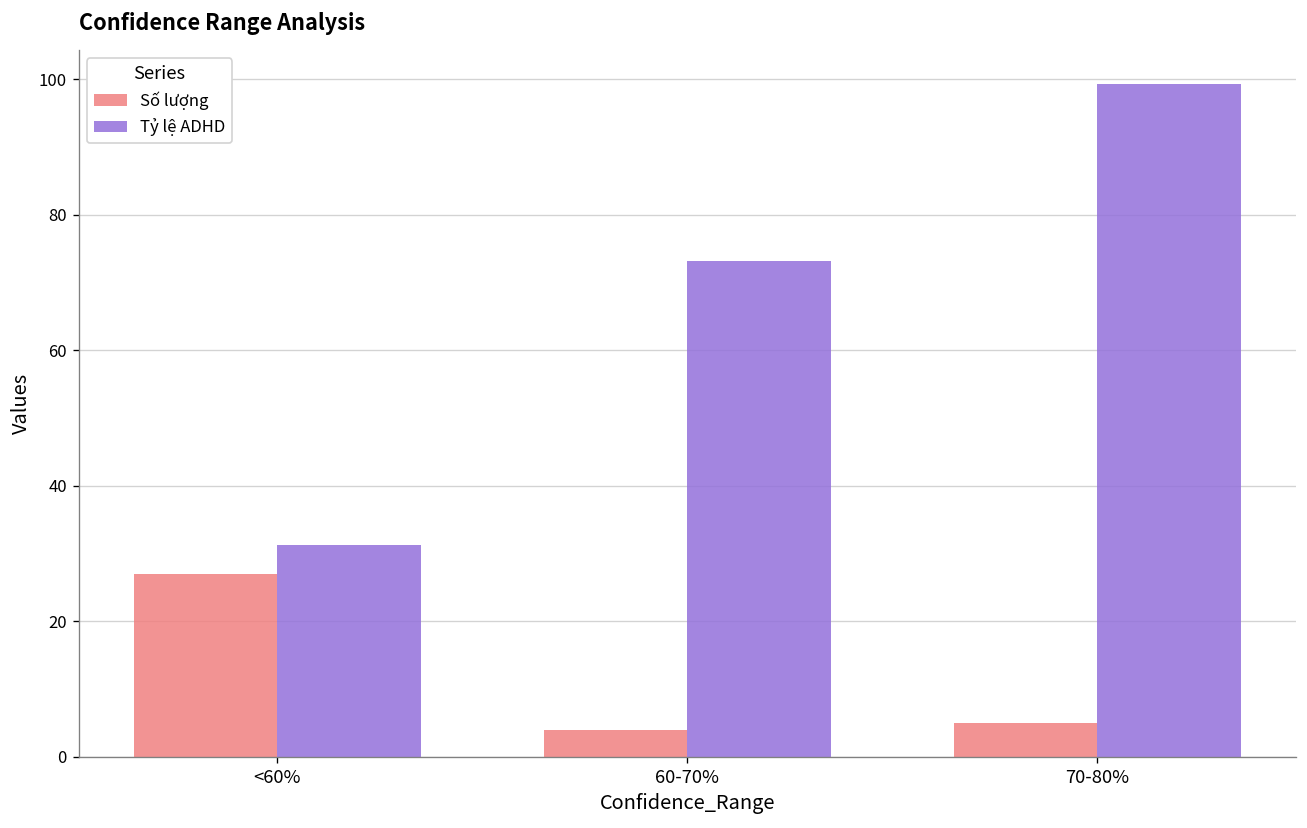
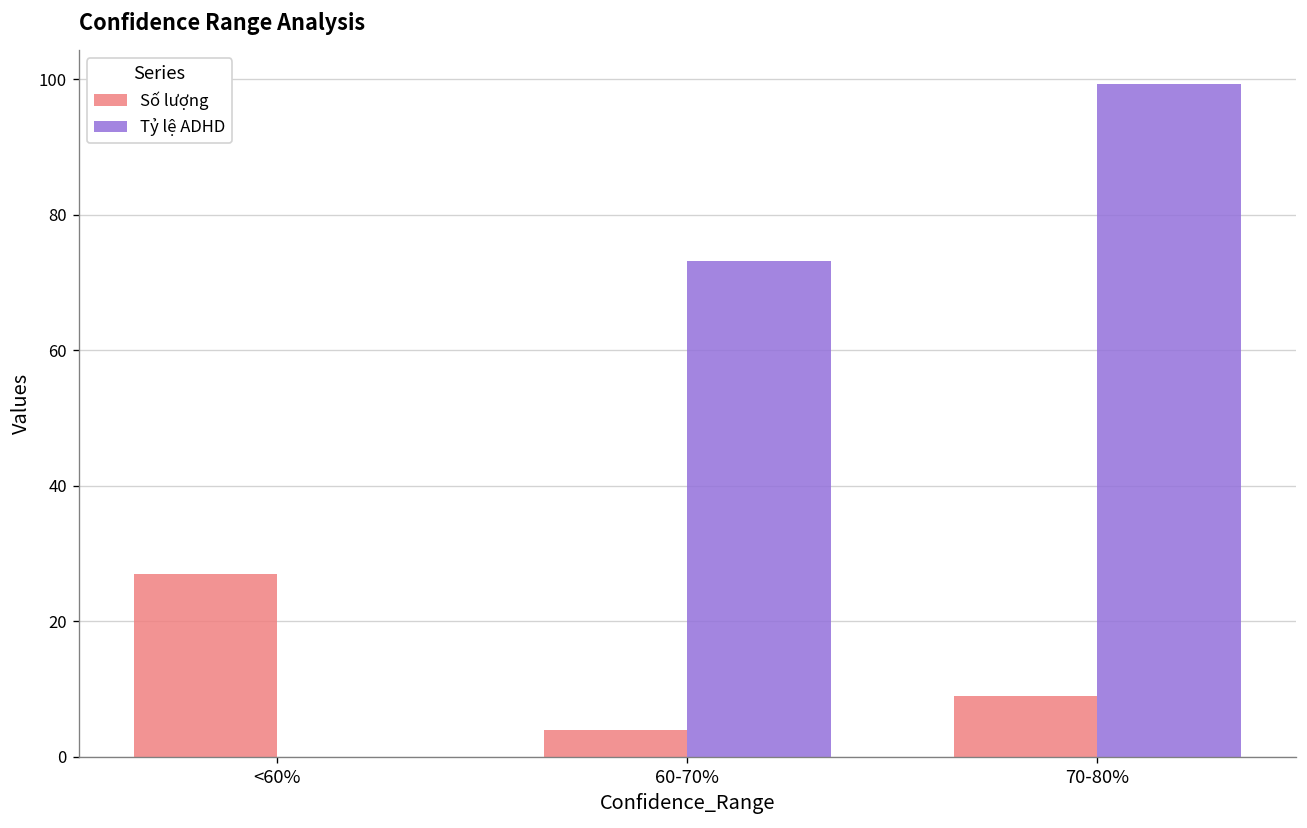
Tỷ lệ ADHD, <60%: 31 -> 0
Số lượng, 70-80%: 5 -> 9
